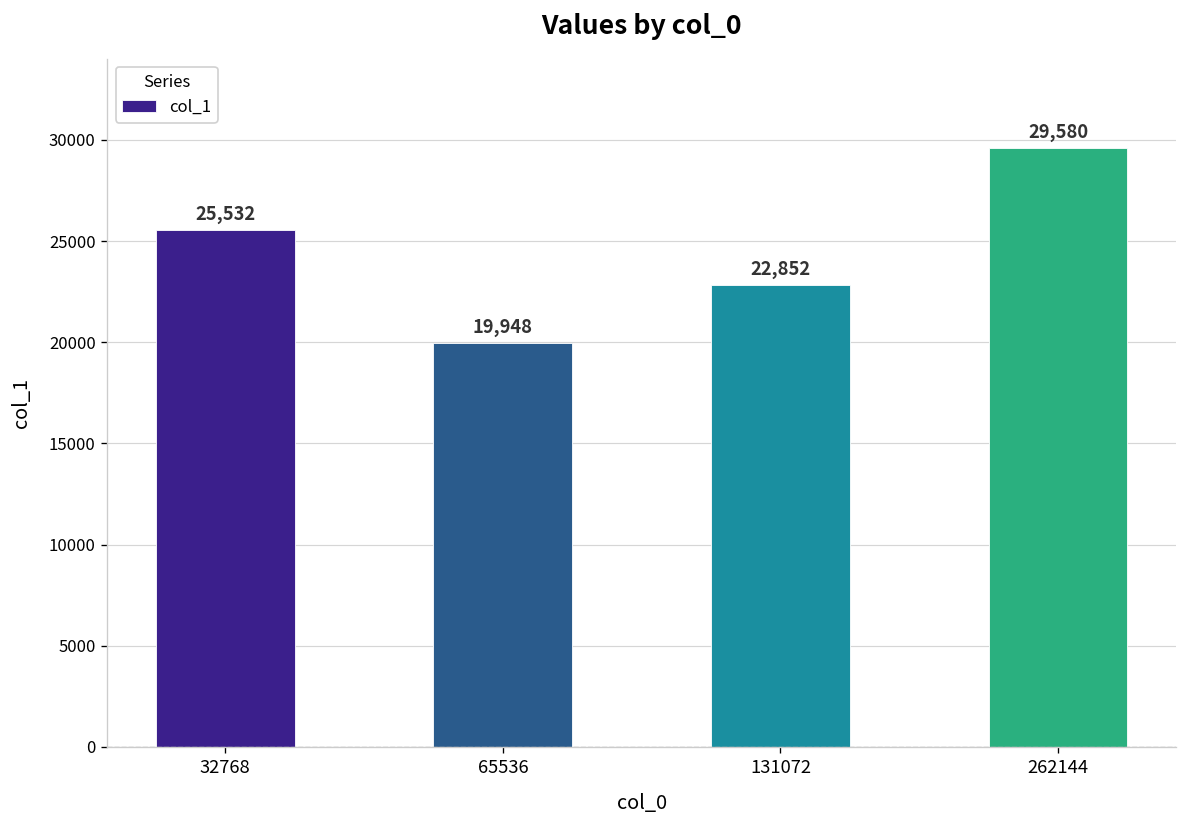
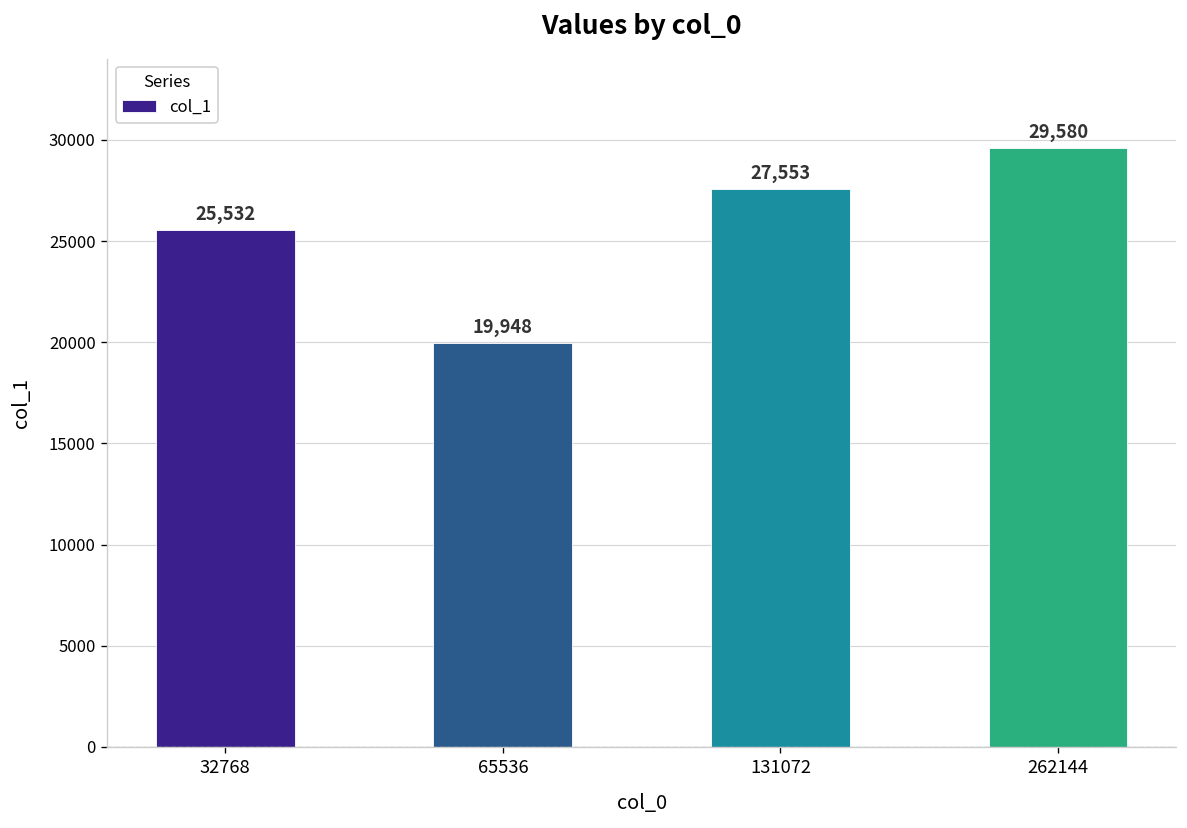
131072: 22,852 -> 27,553
